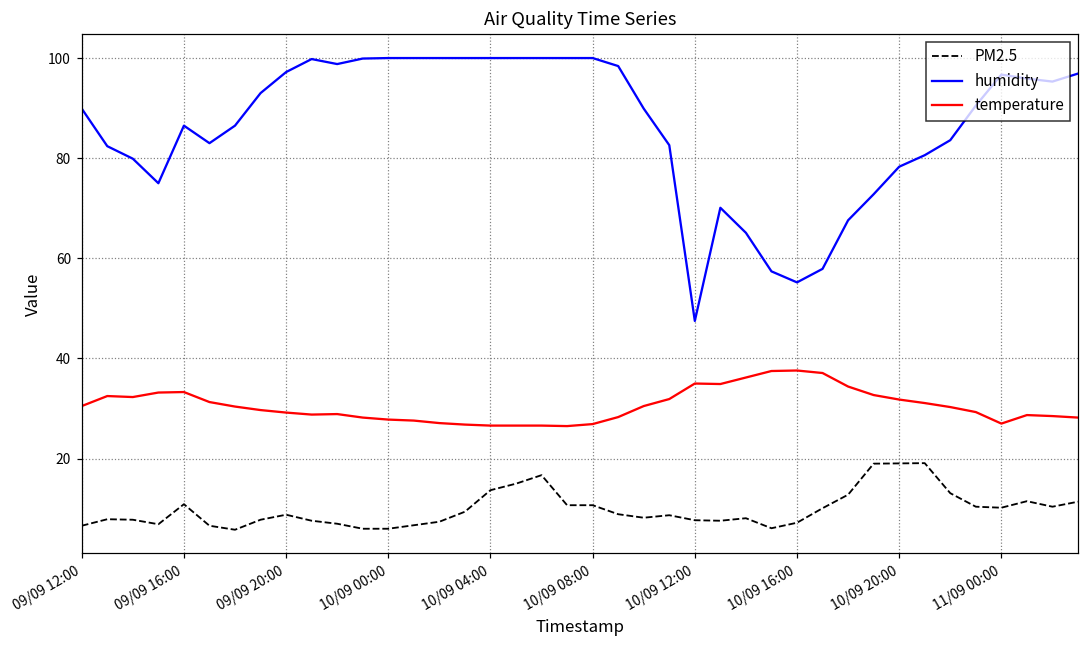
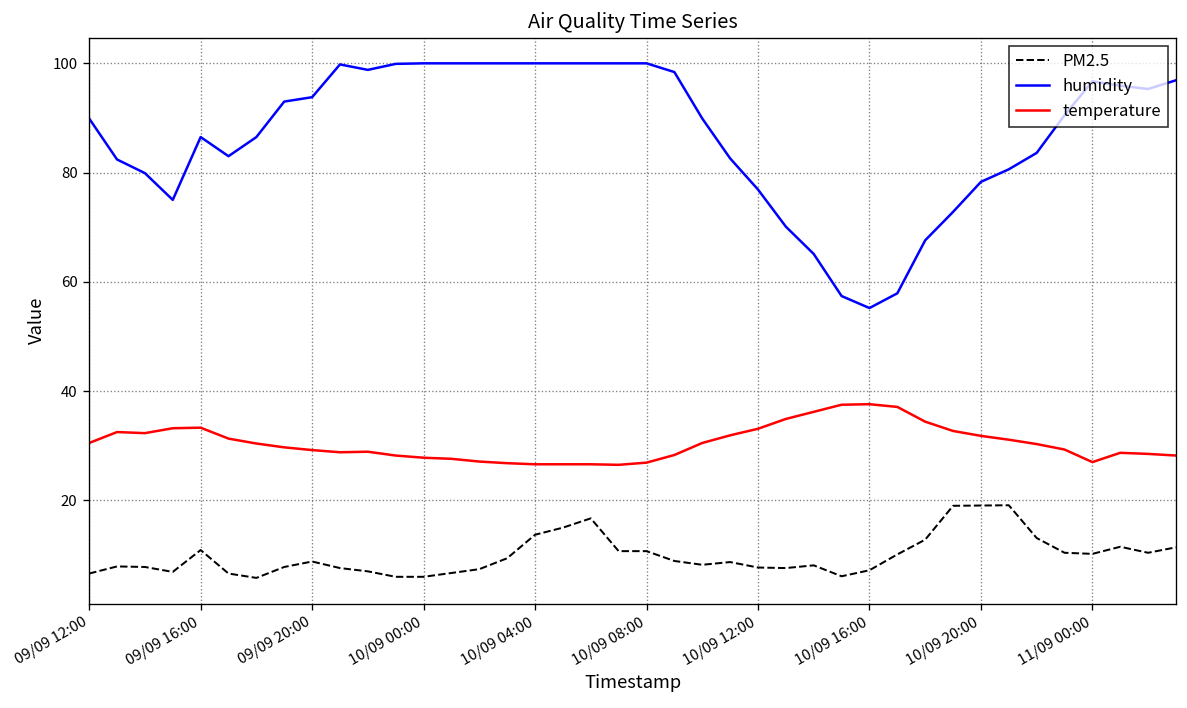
humidity, 09/09 20:00: 97 -> 94
humidity, 10/09 12:00: 48 -> 77
temperature, 10/09 12:00: 35 -> 33
